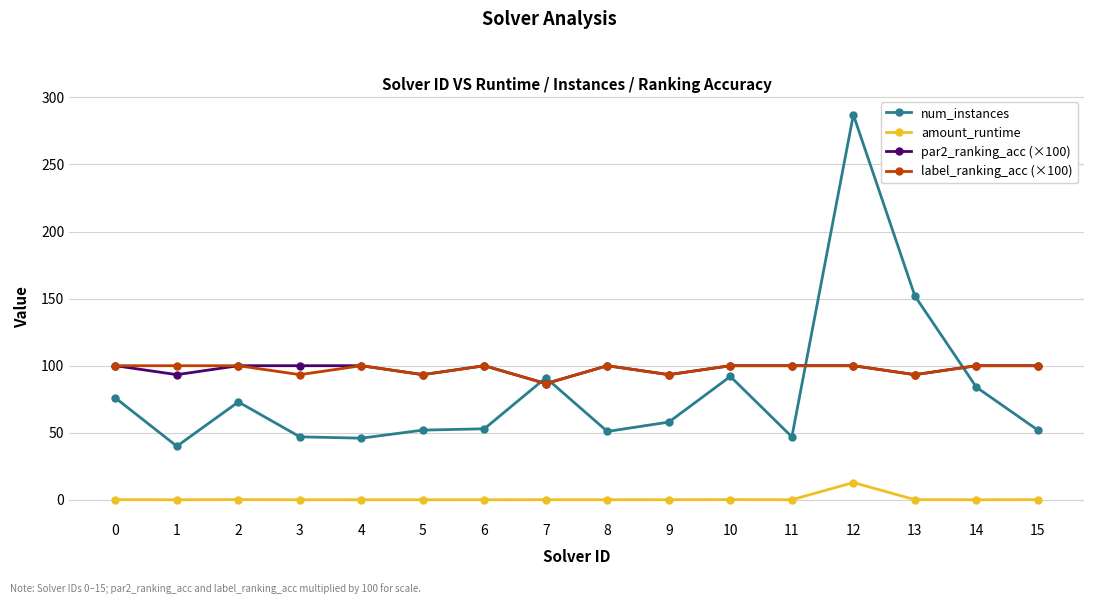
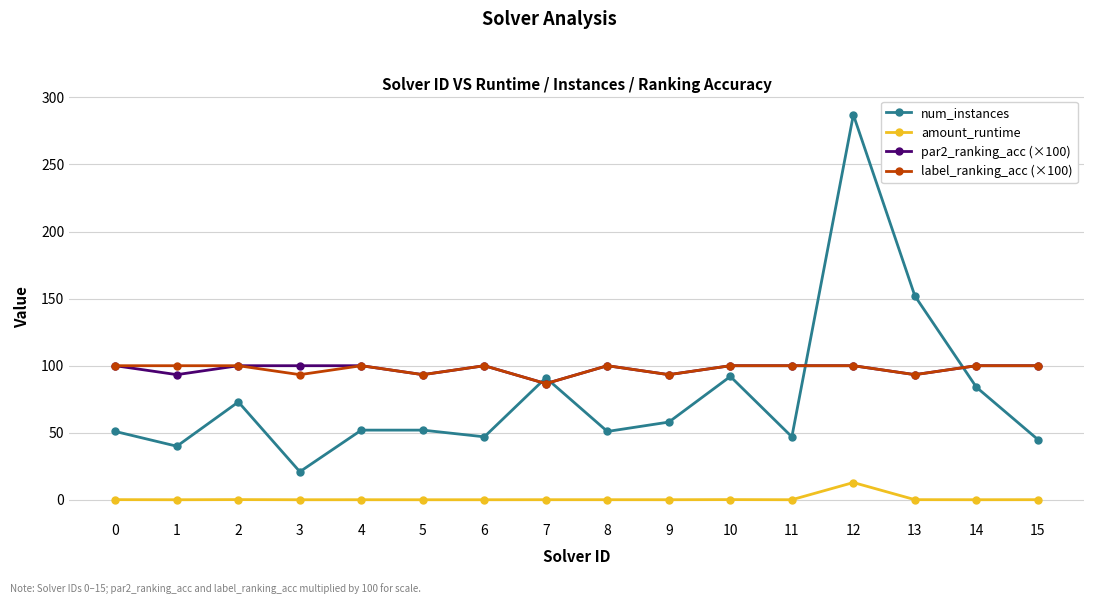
num_instances, 0: 76 -> 51
num_instances, 3: 47 -> 21
num_instances, 4: 46 -> 52
num_instances, 6: 53 -> 47
num_instances, 15: 52 -> 45
